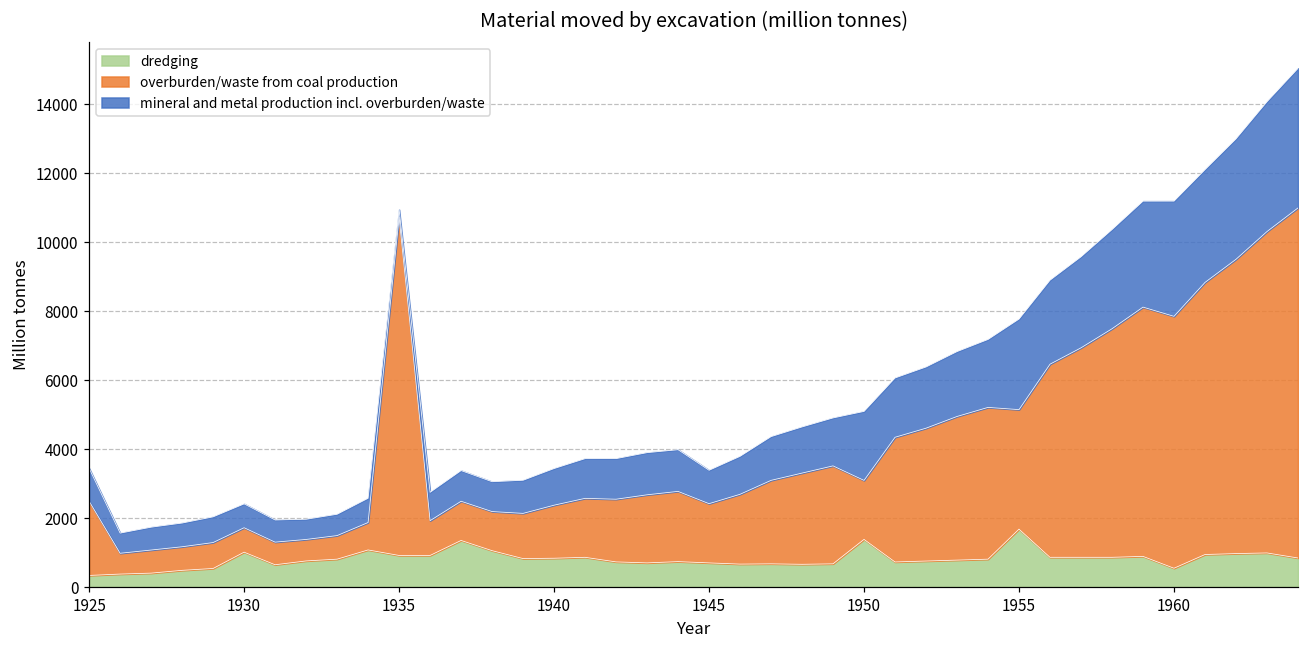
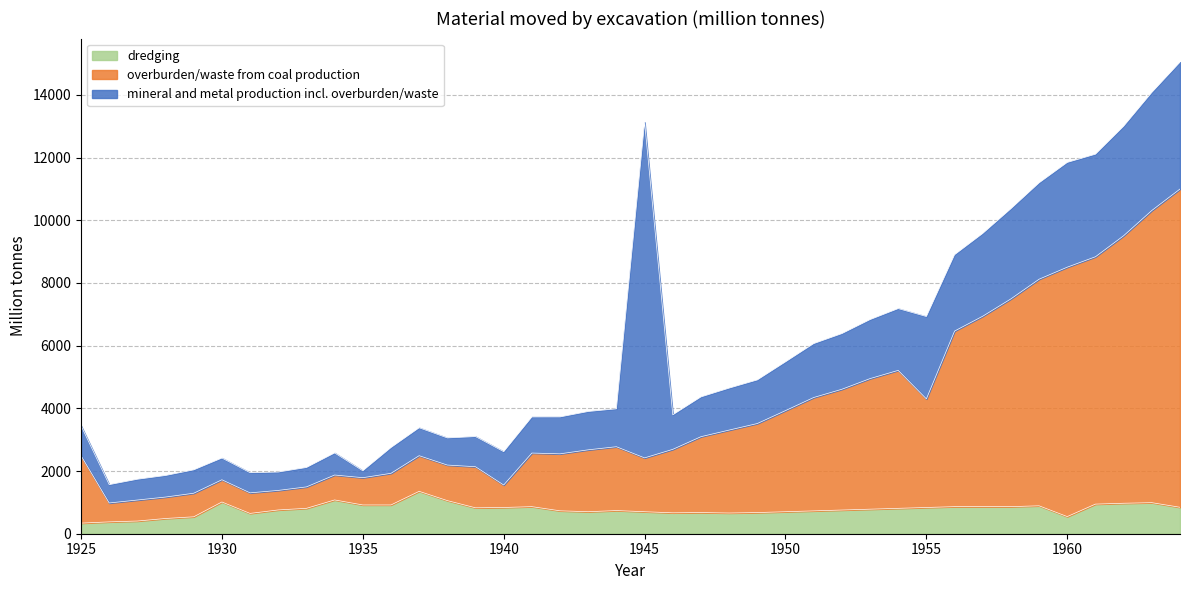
overburden/waste from coal production, 1935: 9800 -> 900
overburden/waste from coal production, 1940: 1500 -> 700
mineral and metal production incl. overburden/waste, 1945: 1000 -> 10700
dredging, 1950: 1400 -> 700
overburden/waste from coal production, 1950: 1700 -> 3200
mineral and metal production incl. overburden/waste, 1950: 2000 -> 1600
dredging, 1955: 1700 -> 800
overburden/waste from coal production, 1960: 7300 -> 8000
